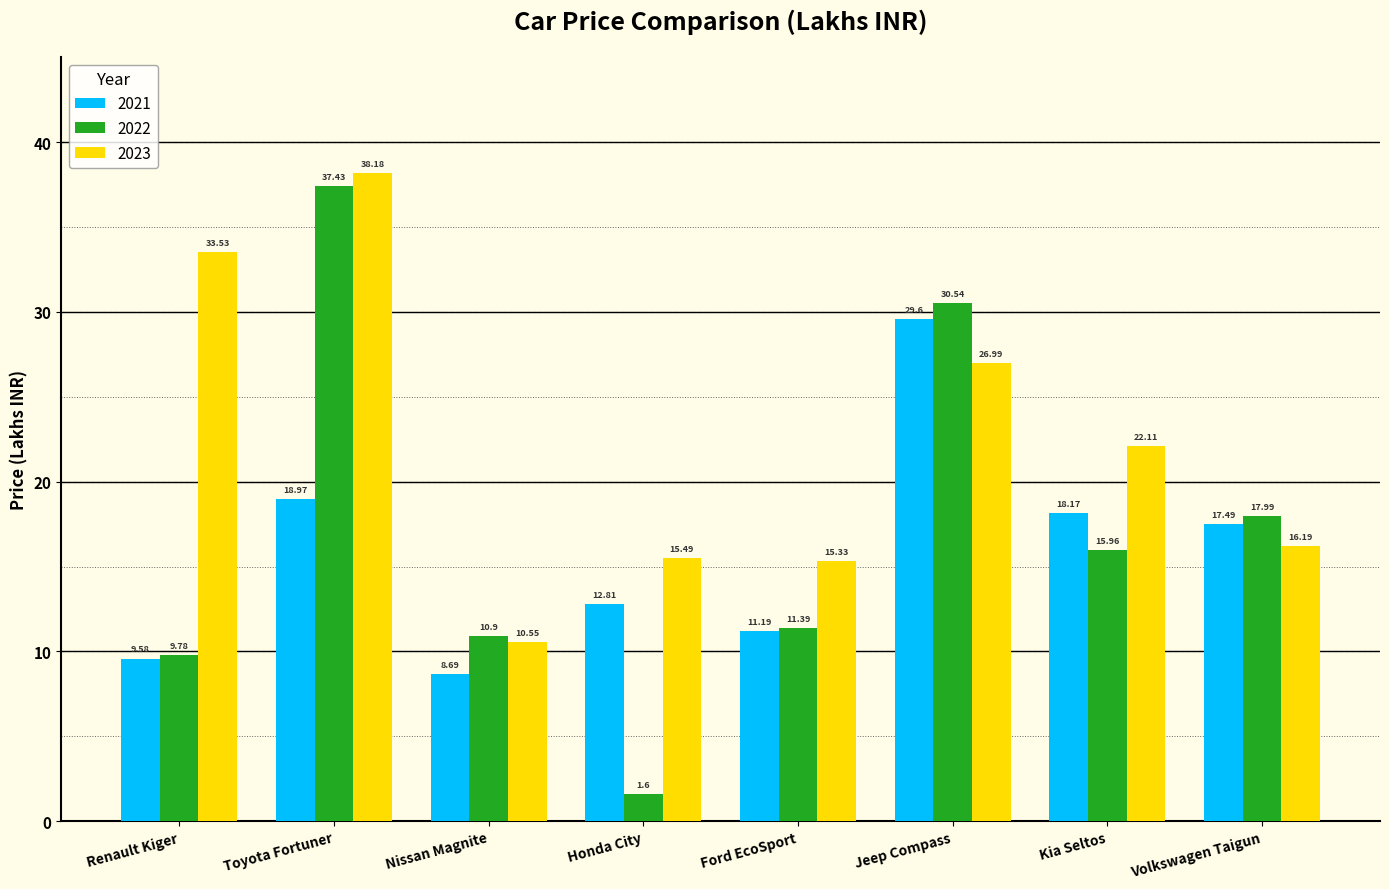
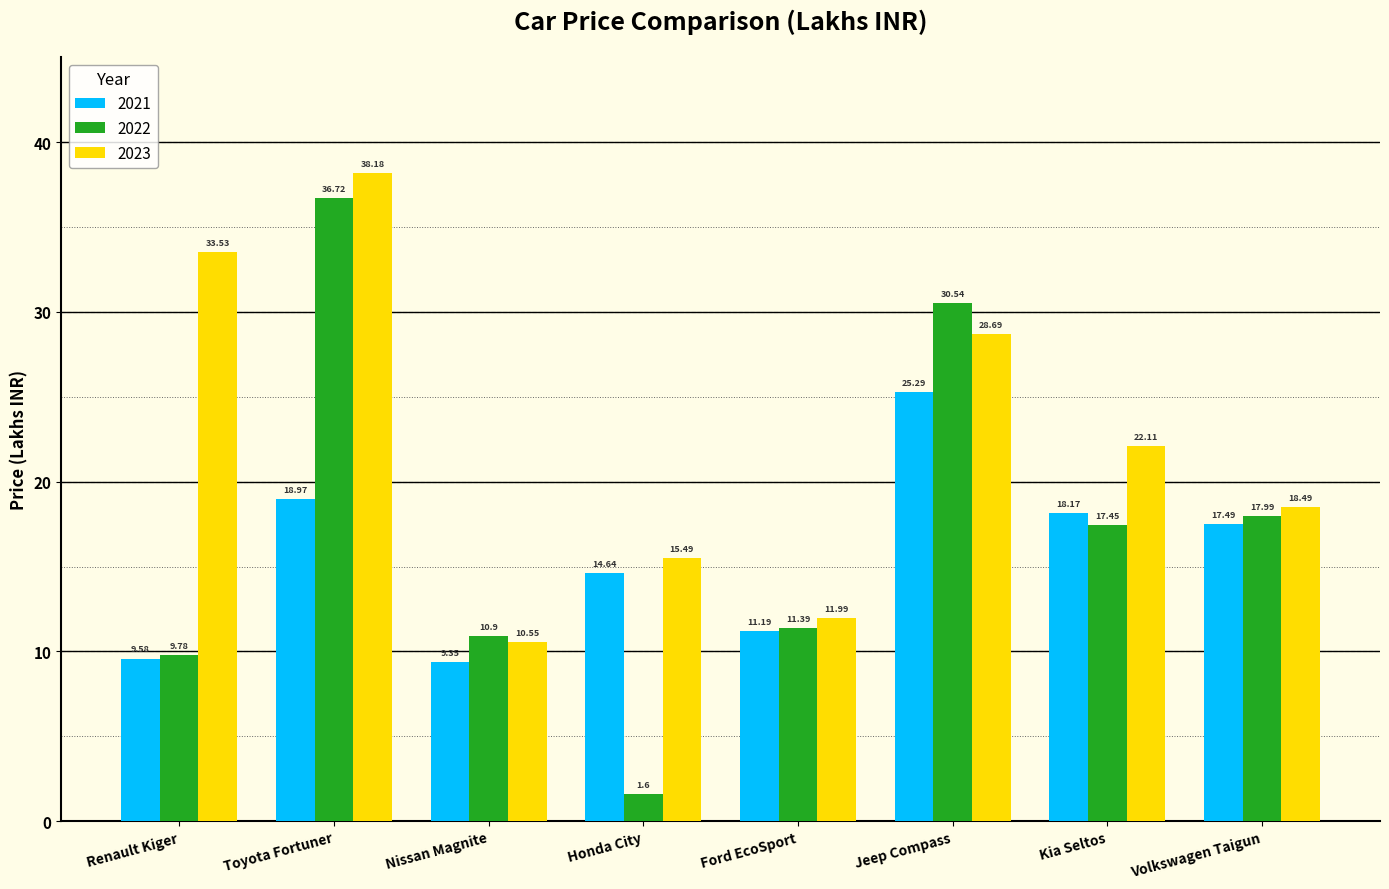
2022, Toyota Fortuner: 37.43 -> 36.72
2021, Nissan Magnite: 8.69 -> 9.35
2021, Honda City: 12.81 -> 14.64
2023, Ford EcoSport: 15.33 -> 11.99
2021, Jeep Compass: 29.6 -> 25.29
2023, Jeep Compass: 26.99 -> 28.69
2022, Kia Seltos: 15.96 -> 17.45
2023, Volkswagen Taigun: 16.19 -> 18.49
